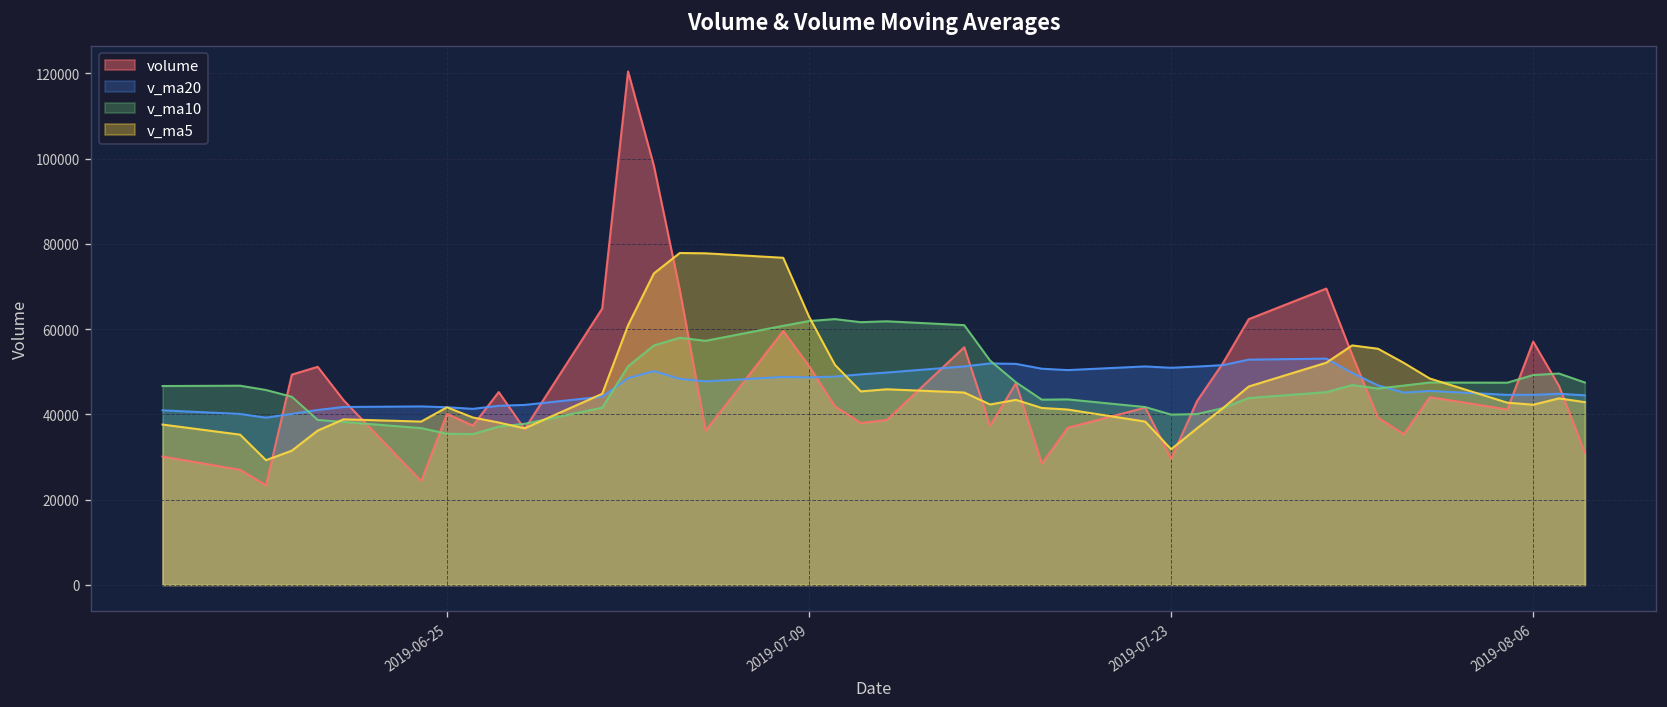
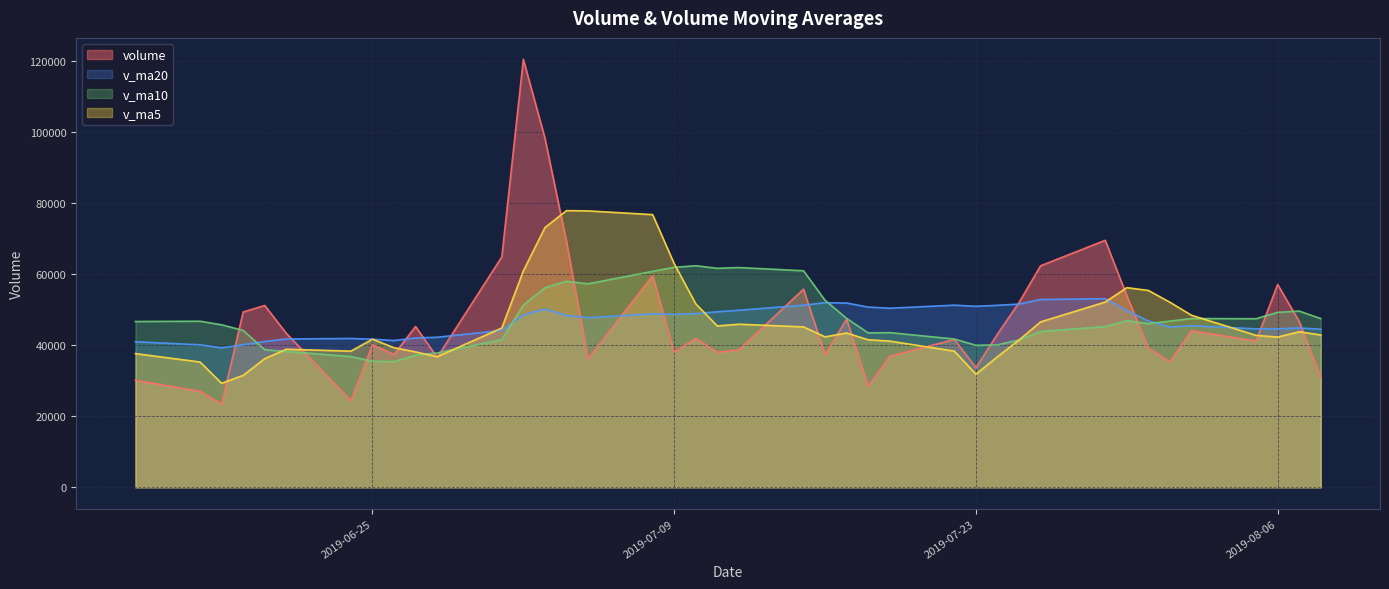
volume, 2019-07-09: 51000 -> 38000
volume, 2019-07-23: 30000 -> 34000
